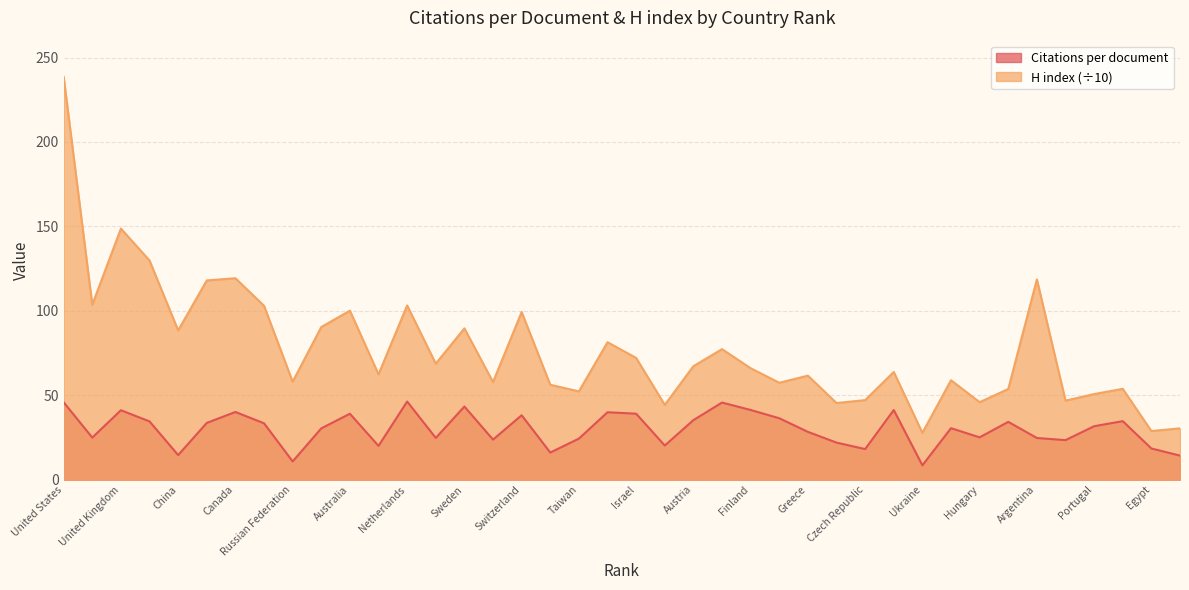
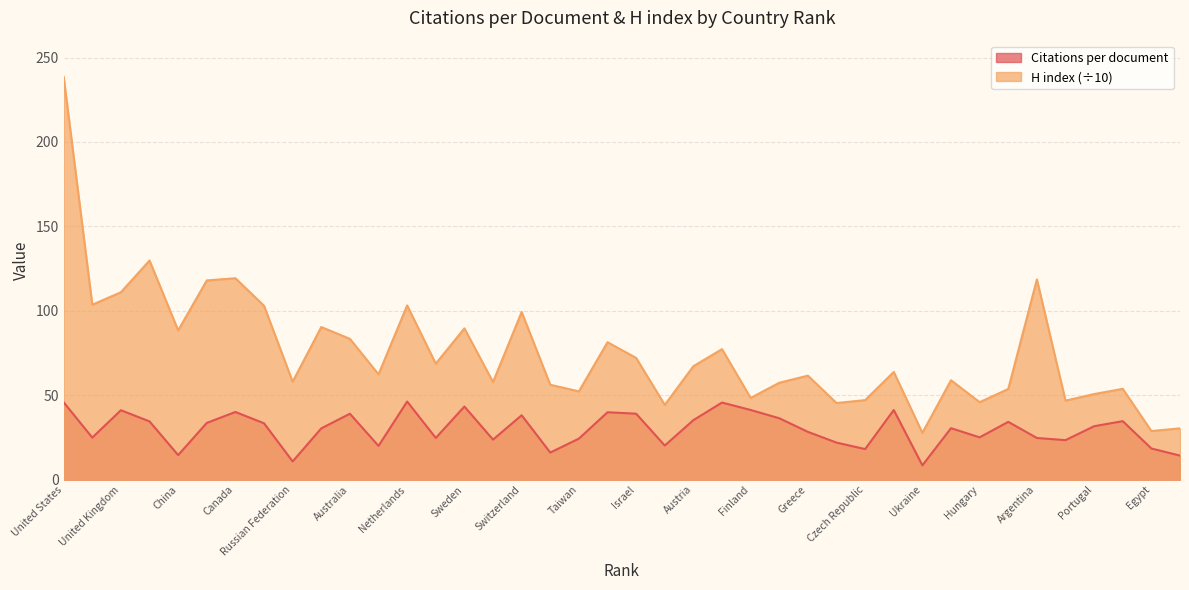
H index (÷10), United Kingdom: 149 -> 111
H index (÷10), Australia: 100 -> 83
H index (÷10), Finland: 66 -> 48
